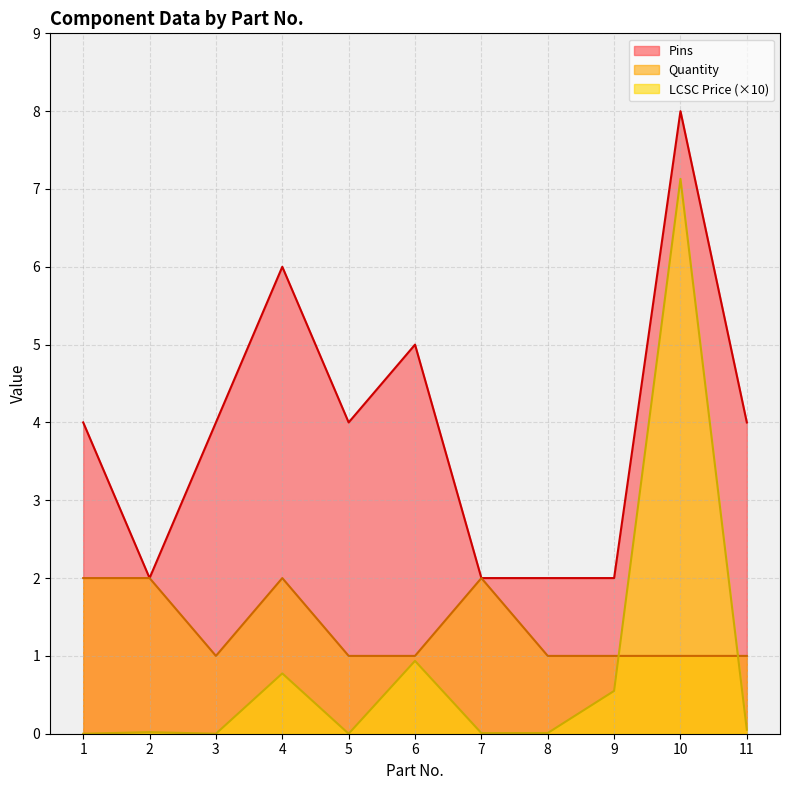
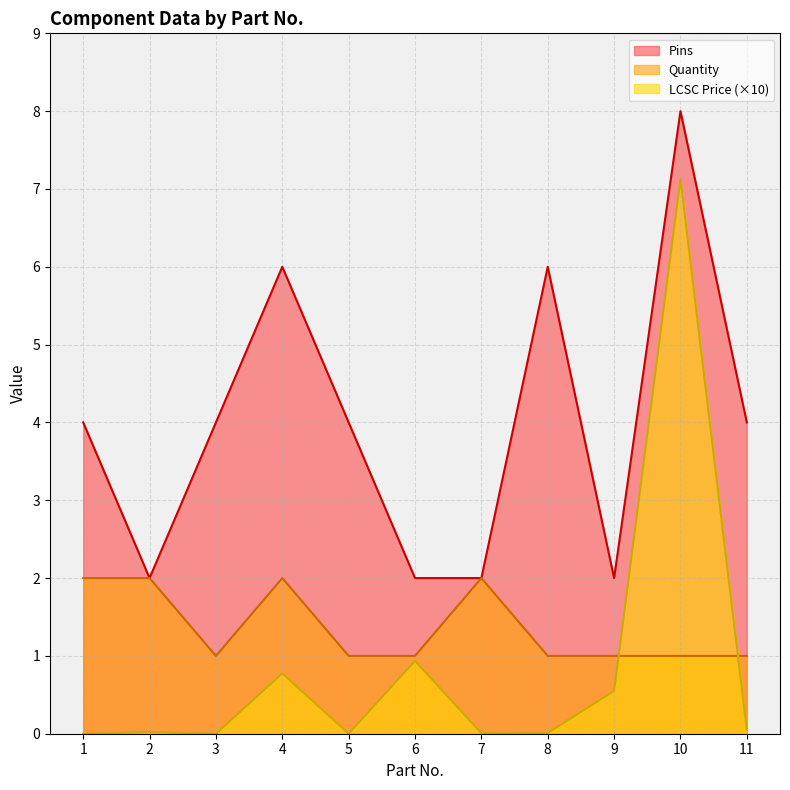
Pins, 6: 5 -> 2
Pins, 8: 2 -> 6
